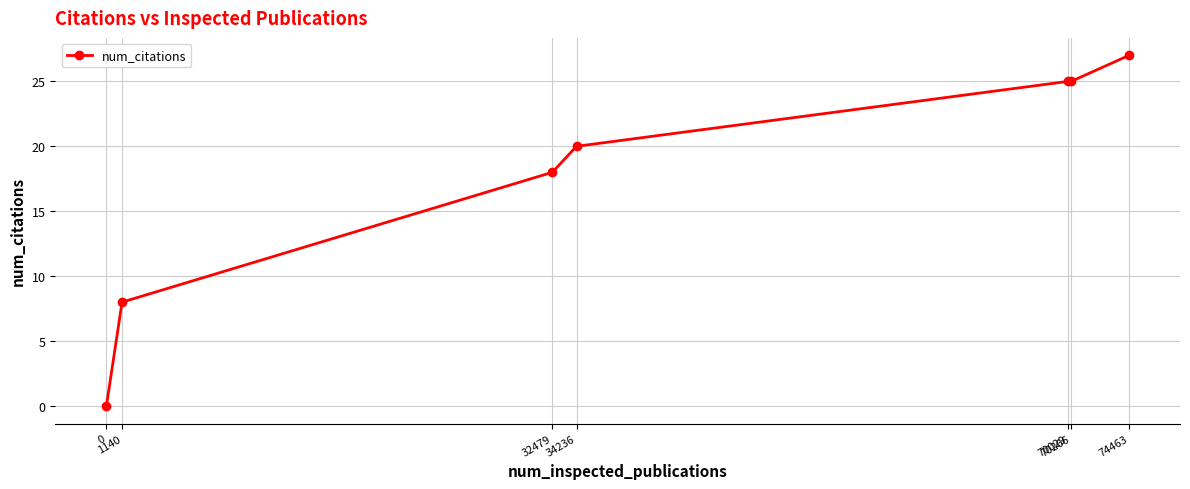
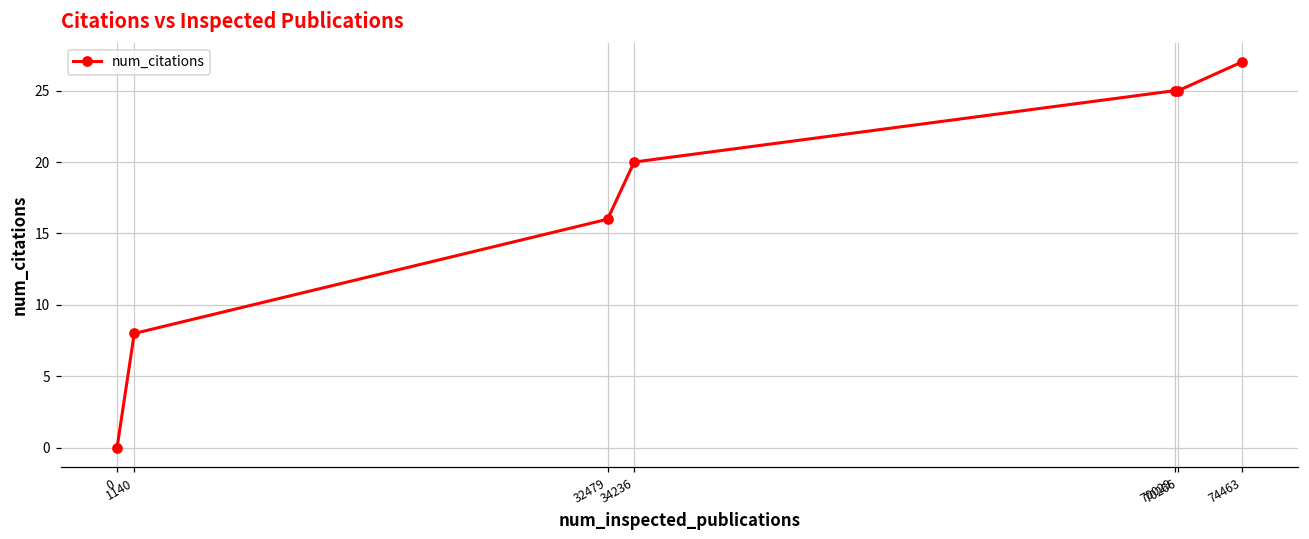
32479: 18 -> 16
